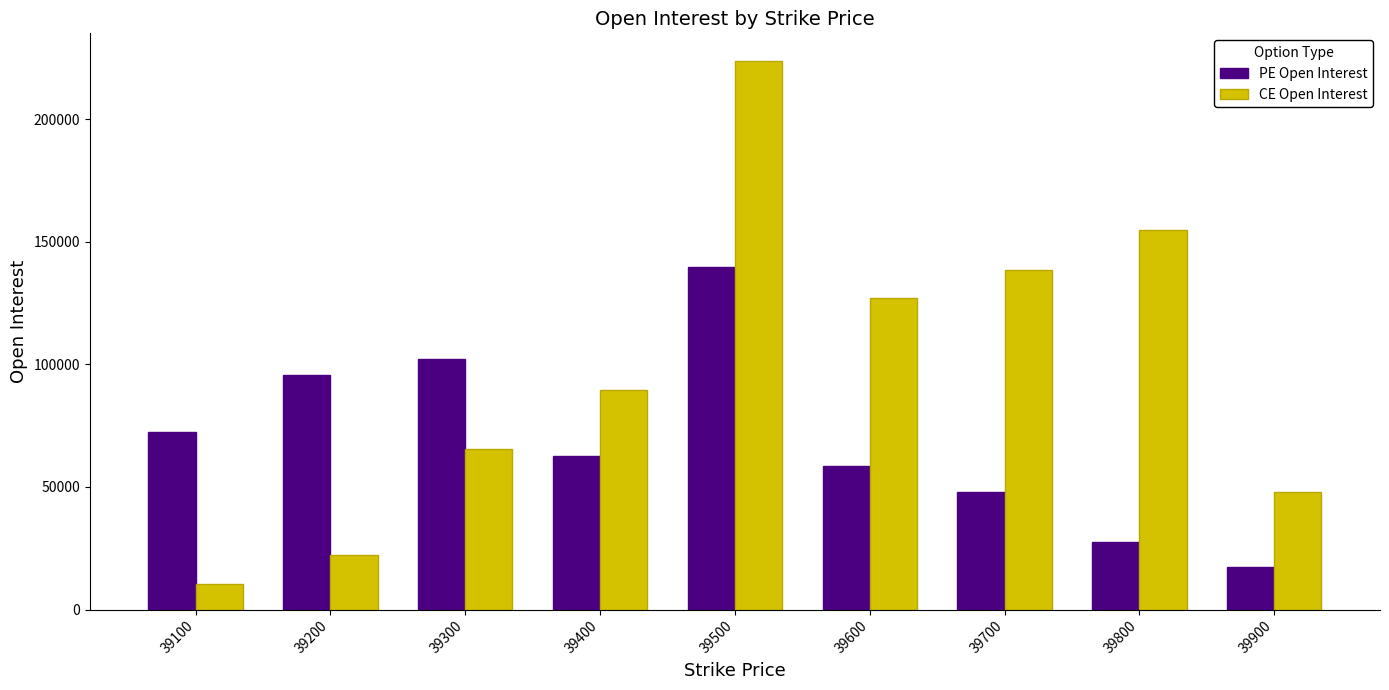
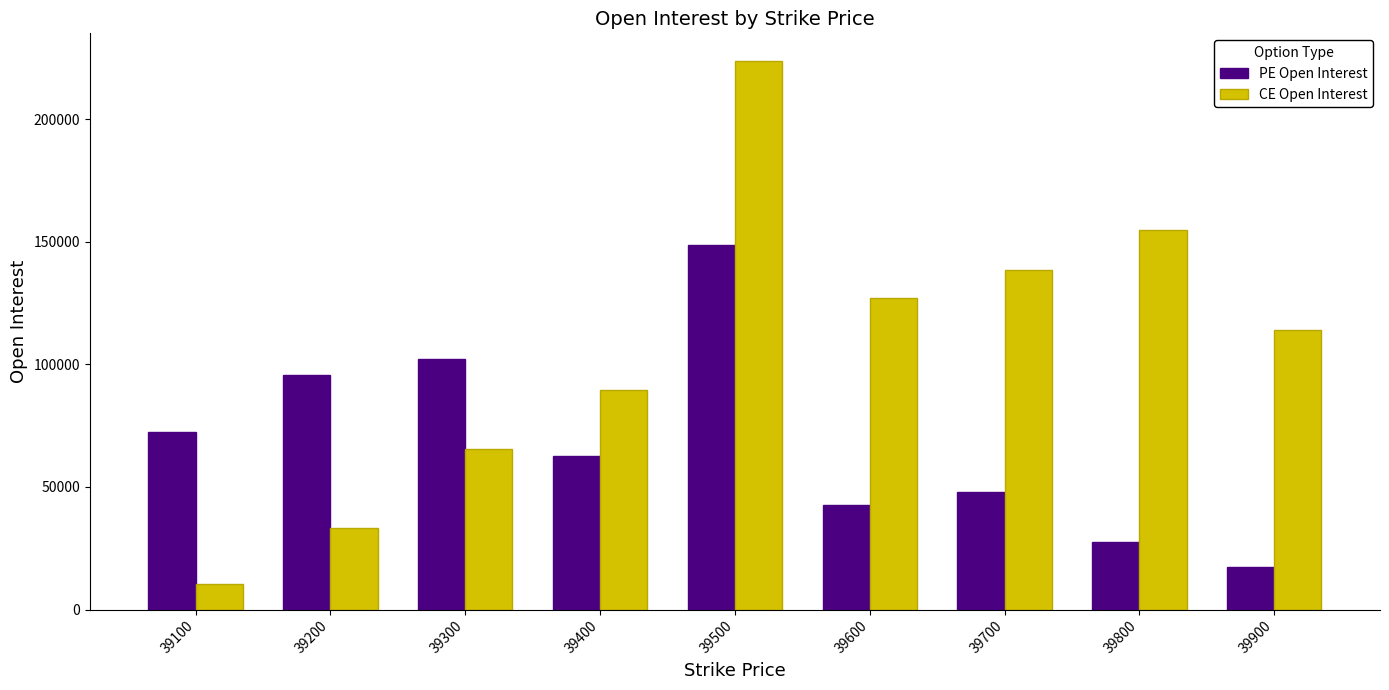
CE Open Interest, 39200: 22000 -> 33000
PE Open Interest, 39500: 140000 -> 149000
PE Open Interest, 39600: 59000 -> 43000
CE Open Interest, 39900: 48000 -> 114000
